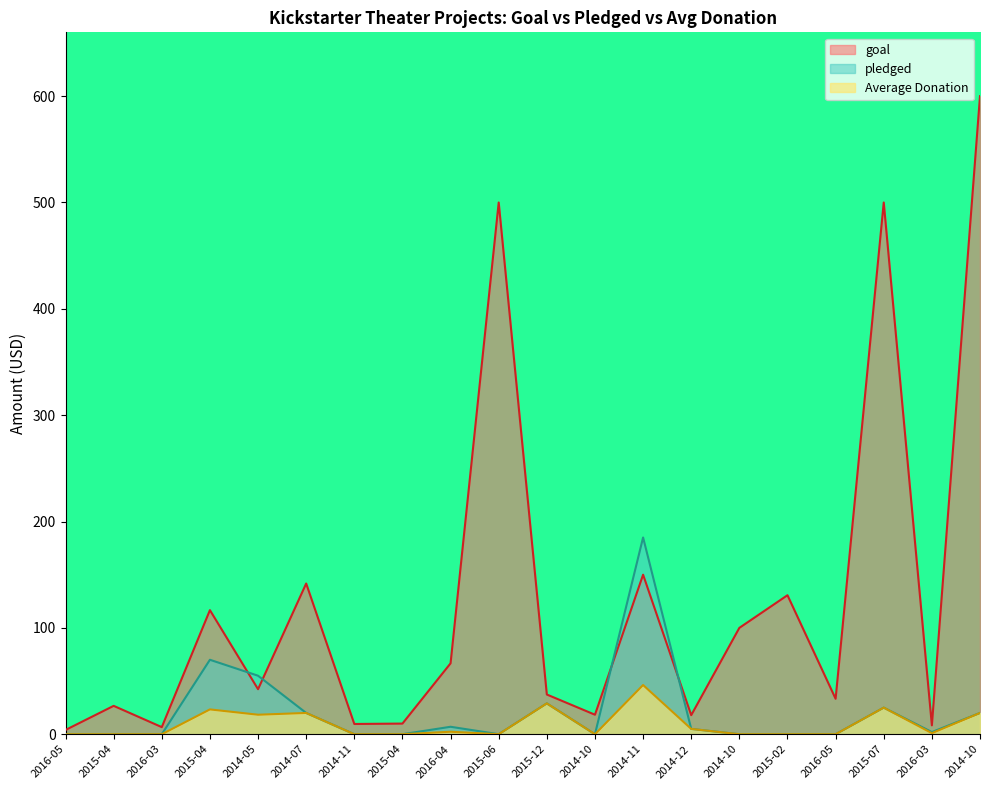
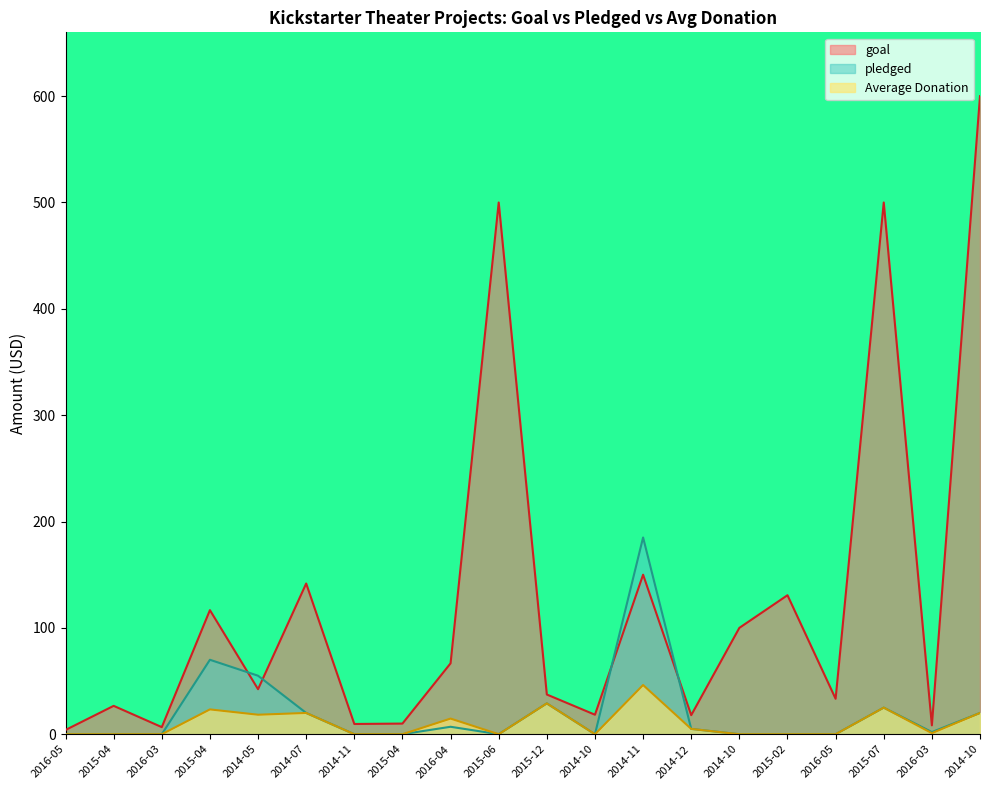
Average Donation, 2016-04: 2 -> 15
